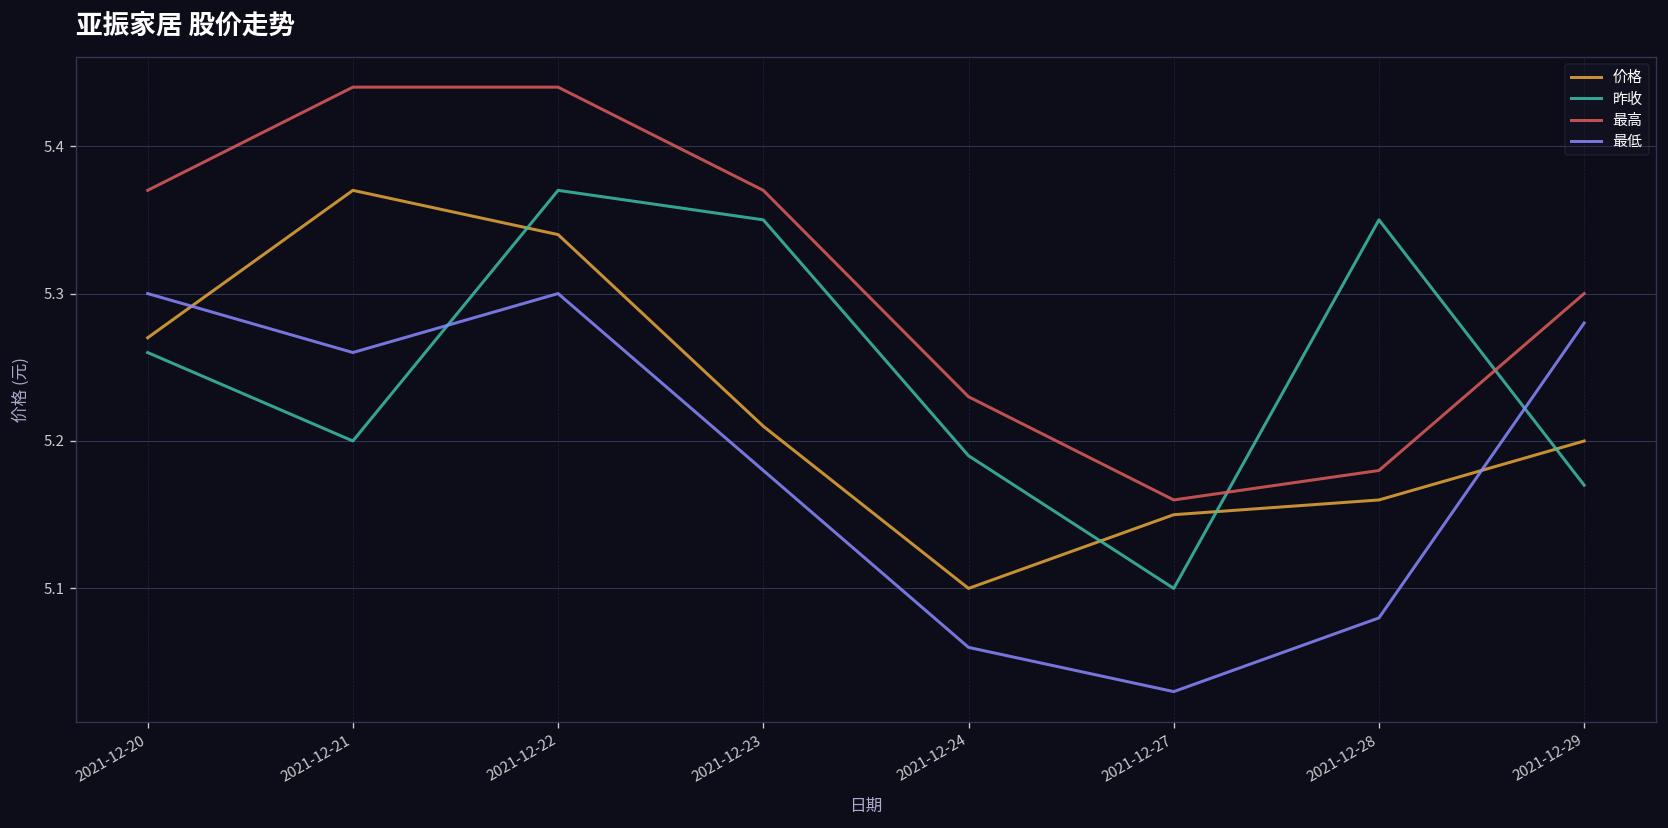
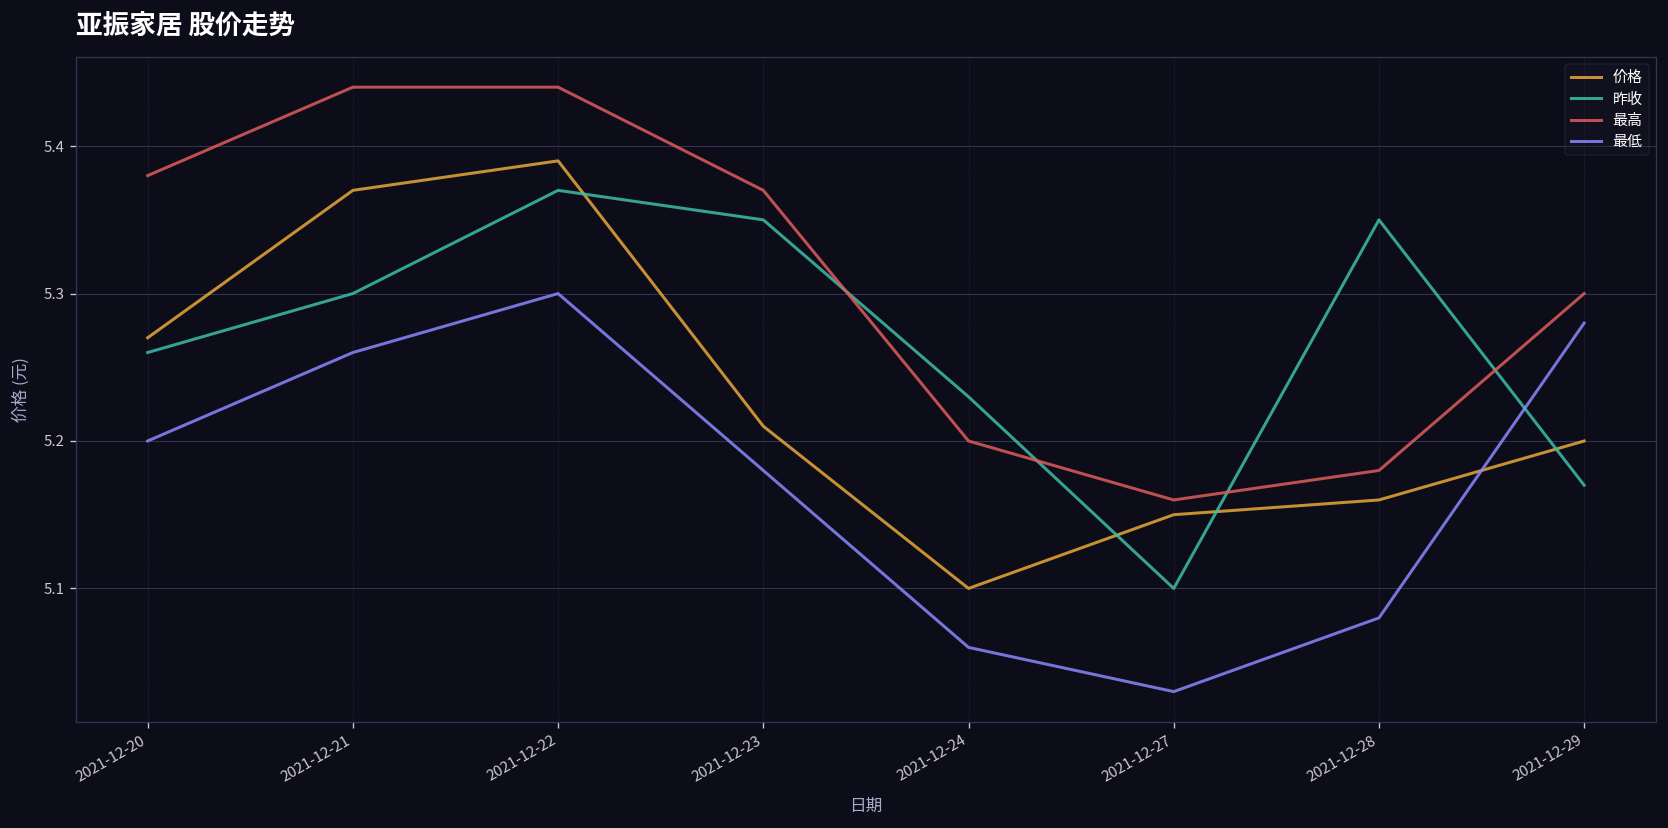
最高, 2021-12-20: 5.37 -> 5.38
最低, 2021-12-20: 5.3 -> 5.2
昨收, 2021-12-21: 5.2 -> 5.3
价格, 2021-12-22: 5.34 -> 5.39
昨收, 2021-12-24: 5.19 -> 5.23
最高, 2021-12-24: 5.23 -> 5.20
